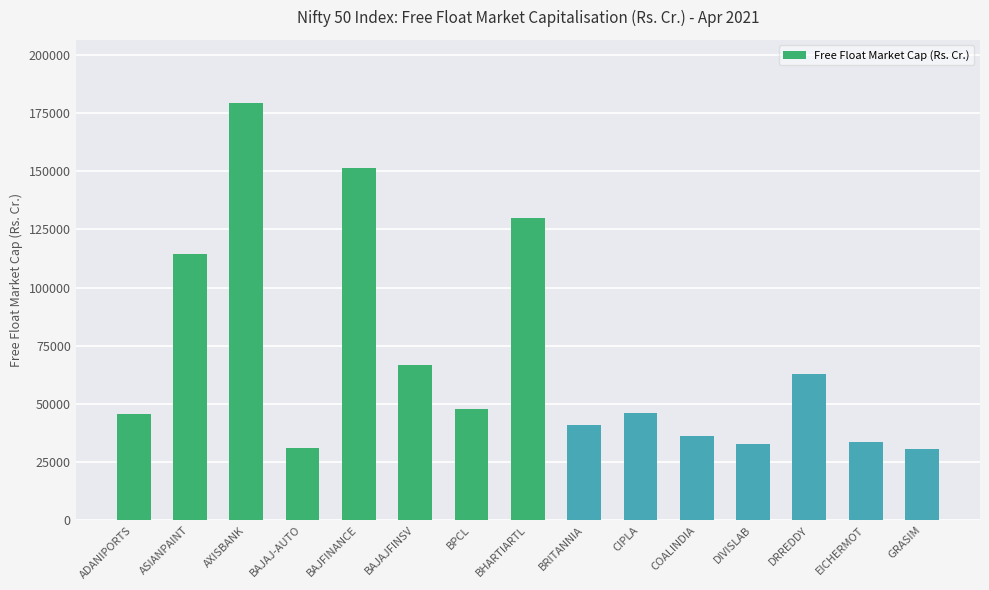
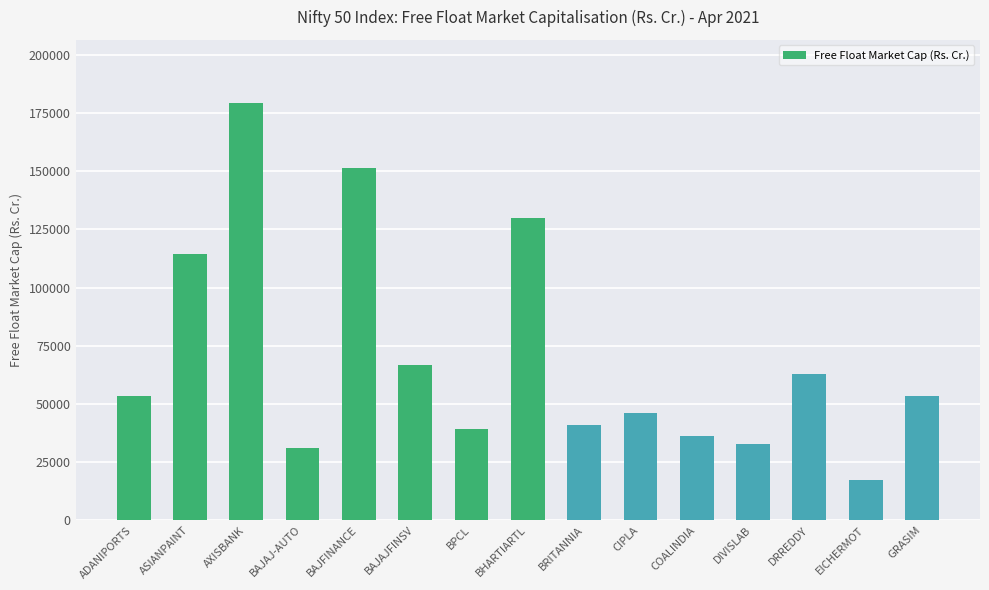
ADANIPORTS: 46000 -> 53000
BPCL: 48000 -> 39000
EICHERMOT: 34000 -> 17000
GRASIM: 31000 -> 53000
